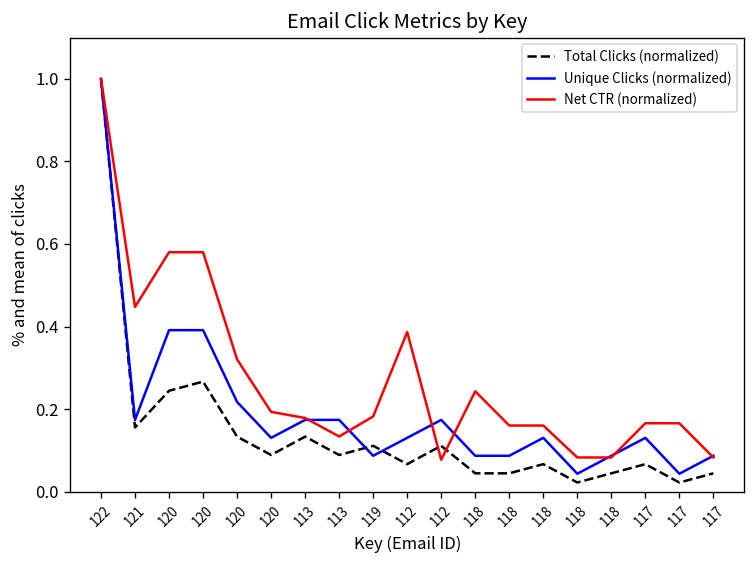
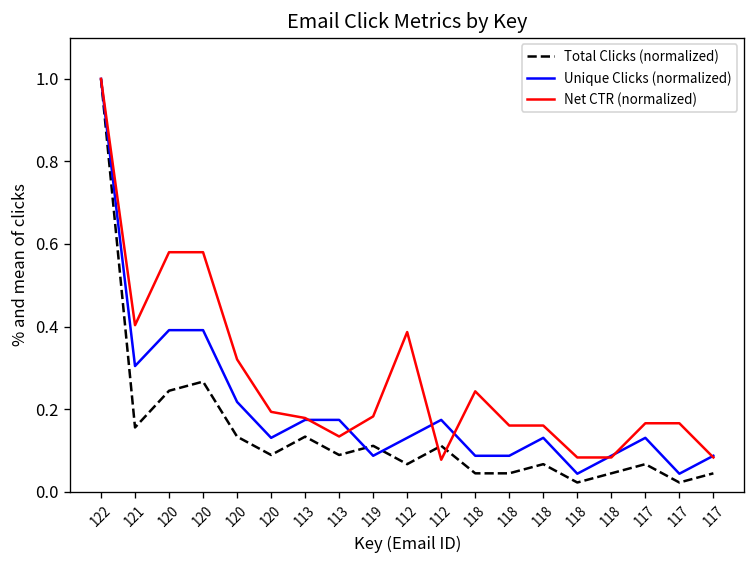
Unique Clicks (normalized), 121: 0.17 -> 0.30
Net CTR (normalized), 121: 0.45 -> 0.40
